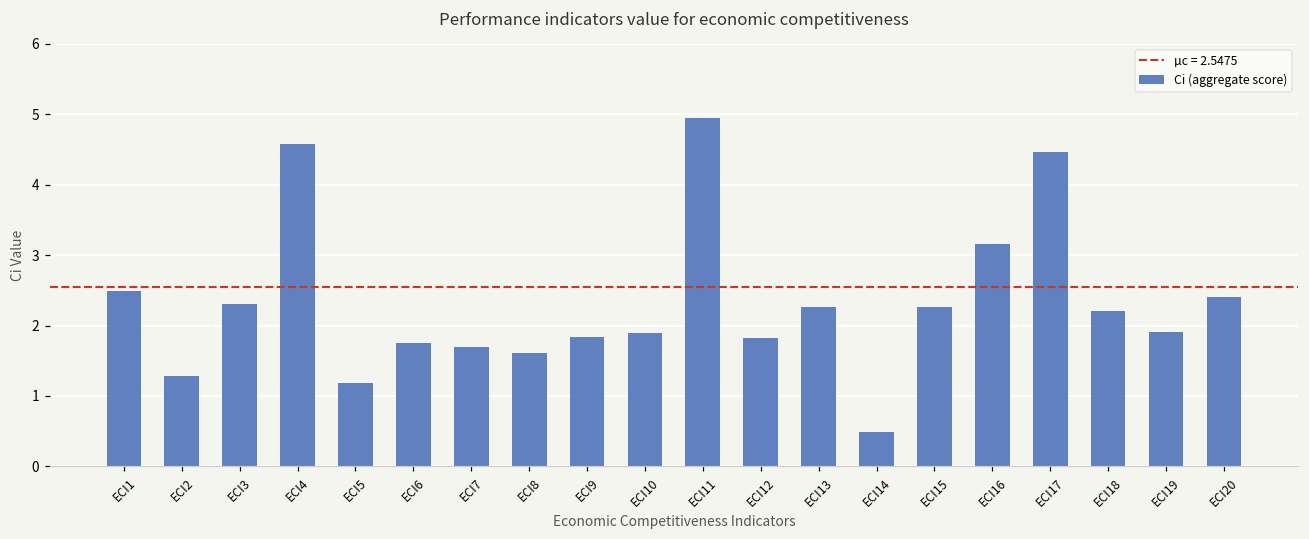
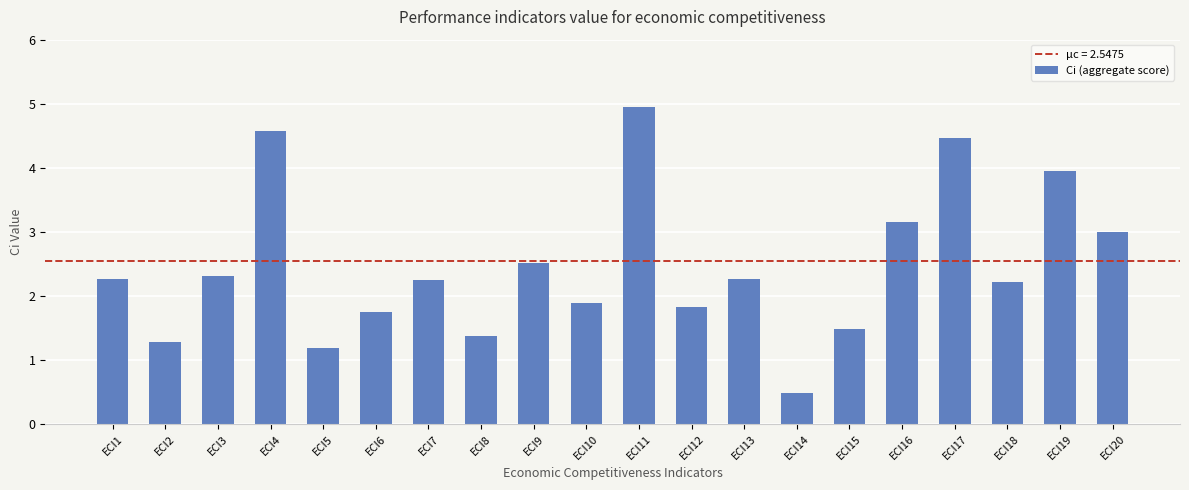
ECI1: 2.5 -> 2.3
ECI7: 1.7 -> 2.2
ECI8: 1.6 -> 1.4
ECI9: 1.8 -> 2.5
ECI15: 2.3 -> 1.5
ECI19: 1.9 -> 3.9
ECI20: 2.4 -> 3.0
